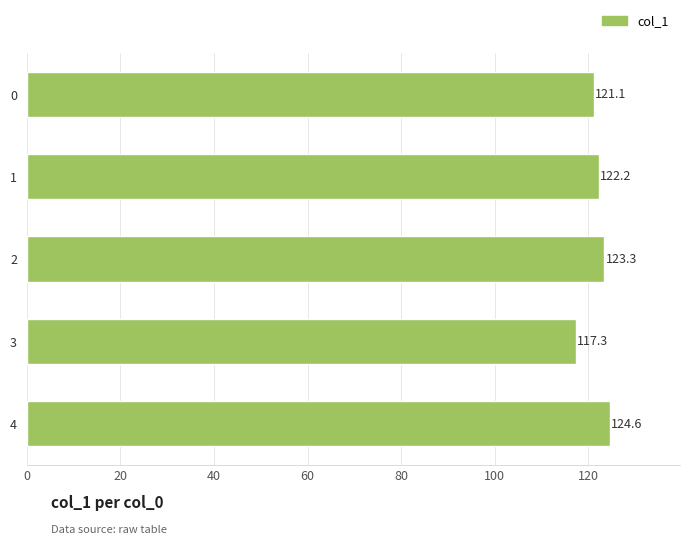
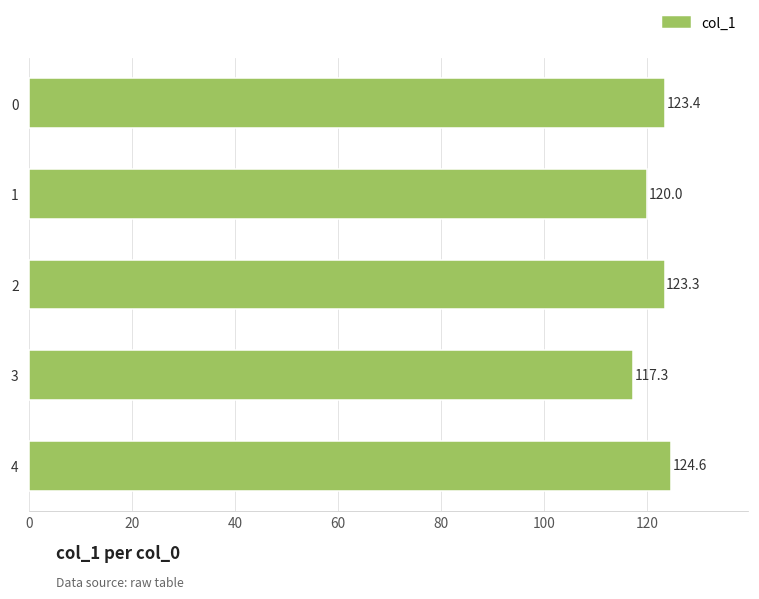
0: 121.1 -> 123.4
1: 122.2 -> 120.0
